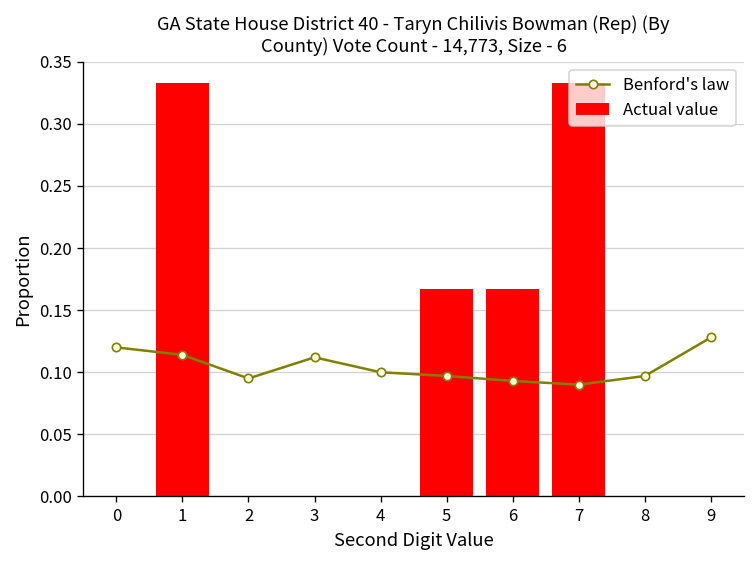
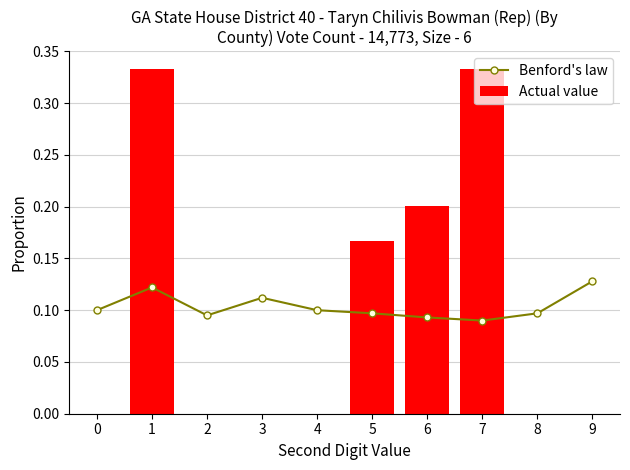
Benford's law, 0: 0.12 -> 0.10
Benford's law, 1: 0.114 -> 0.122
Actual value, 6: 0.167 -> 0.201
